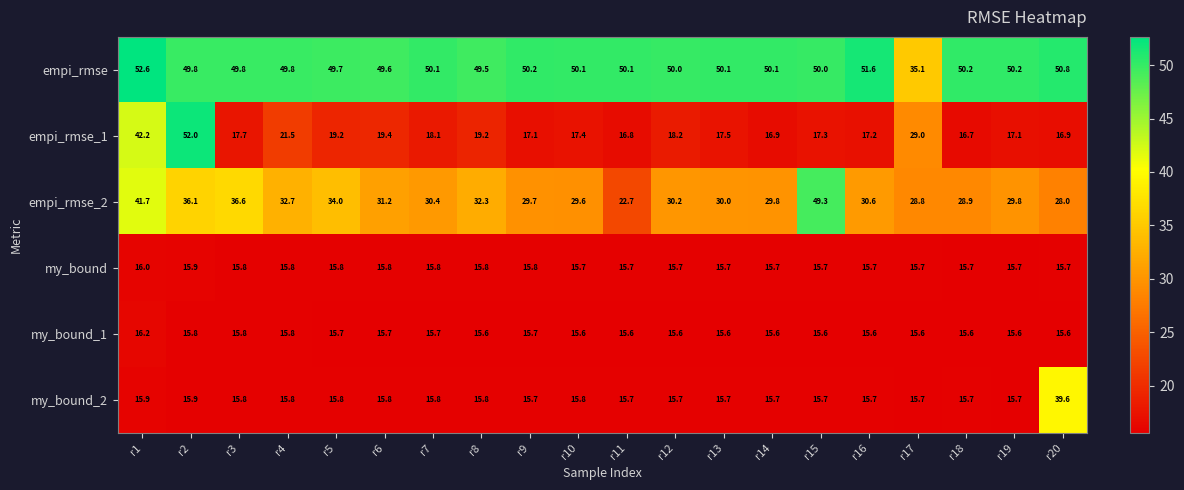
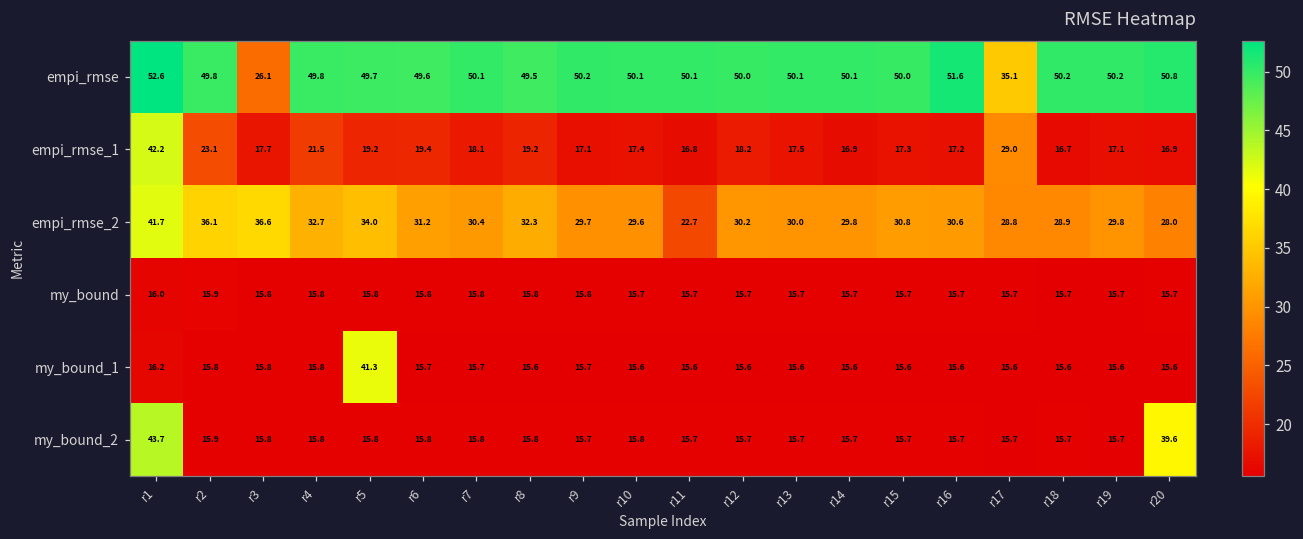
empi_rmse, r3: 49.8 -> 26.1
empi_rmse_1, r2: 52.0 -> 23.1
empi_rmse_2, r15: 49.3 -> 30.8
my_bound_1, r5: 15.7 -> 41.3
my_bound_2, r1: 15.9 -> 43.7
